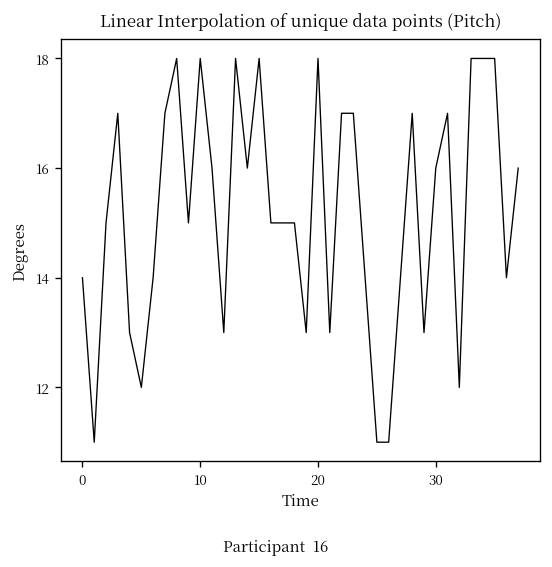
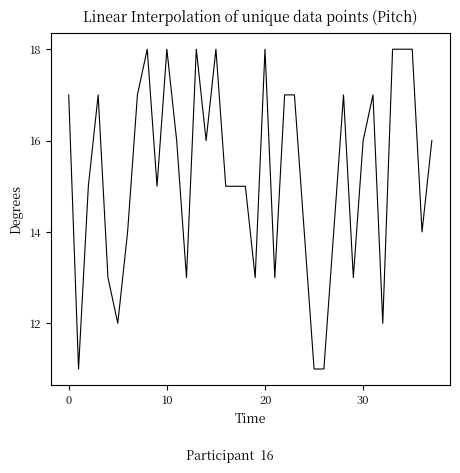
0: 14 -> 17
